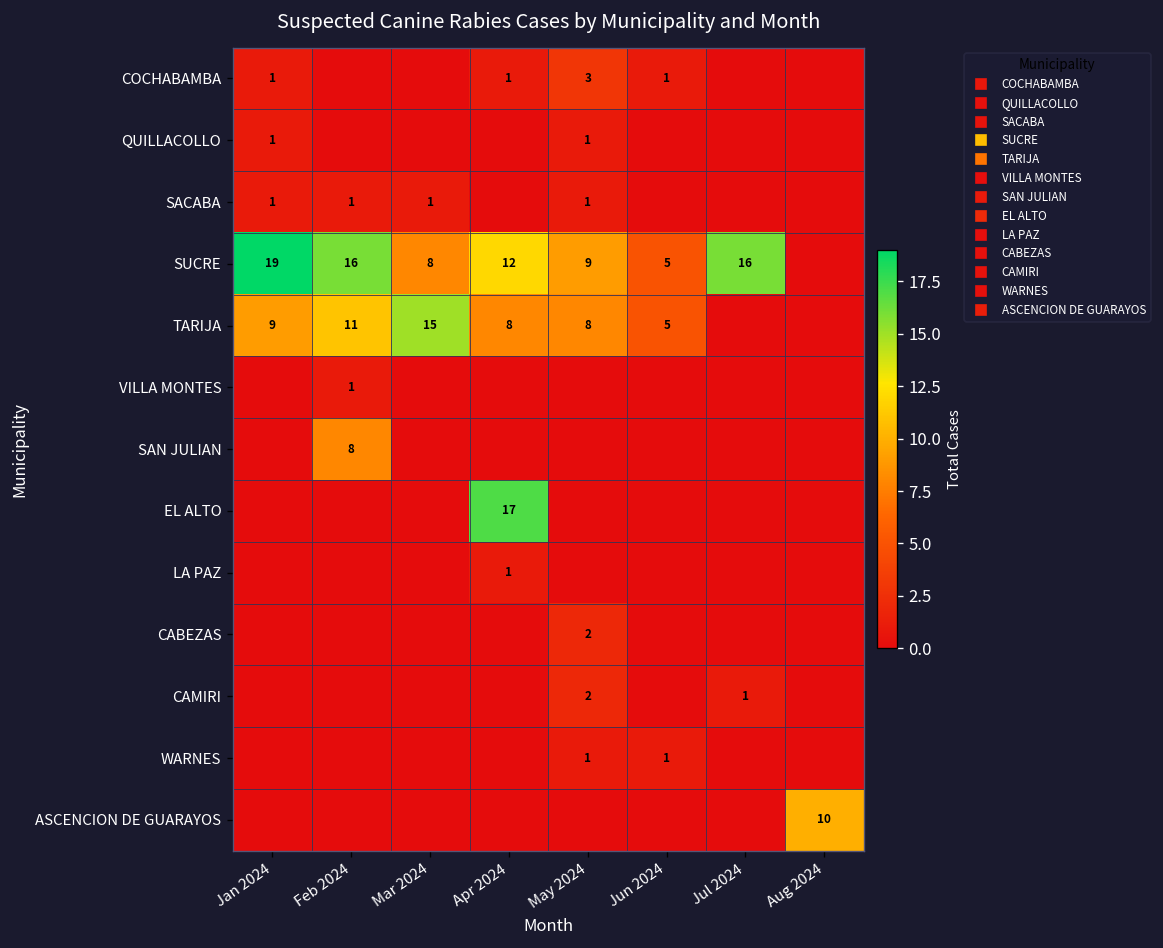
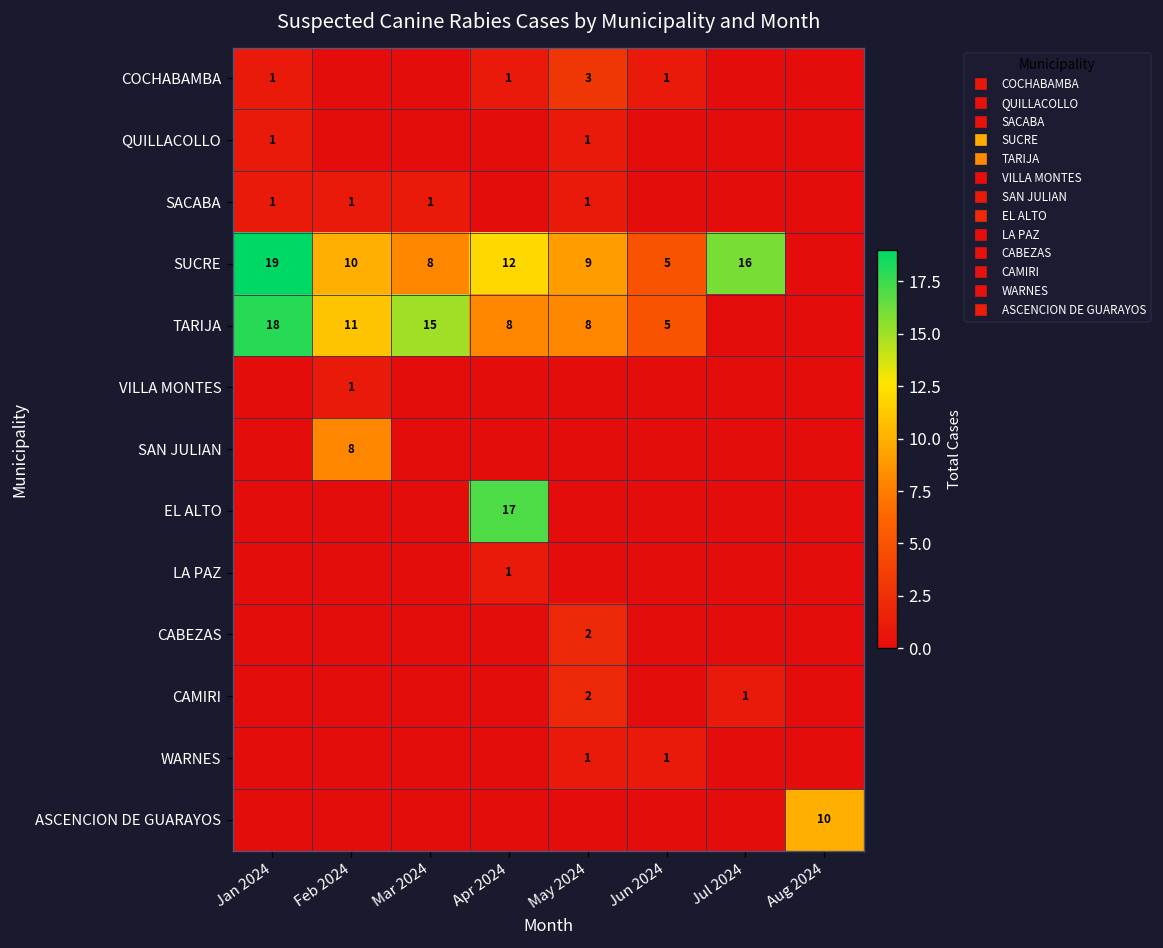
SUCRE, Feb 2024: 16 -> 10
TARIJA, Jan 2024: 9 -> 18
